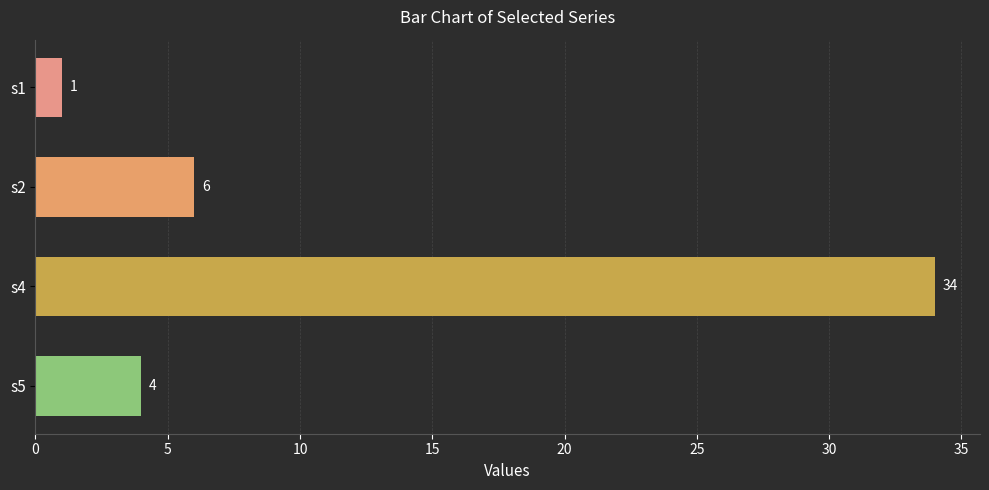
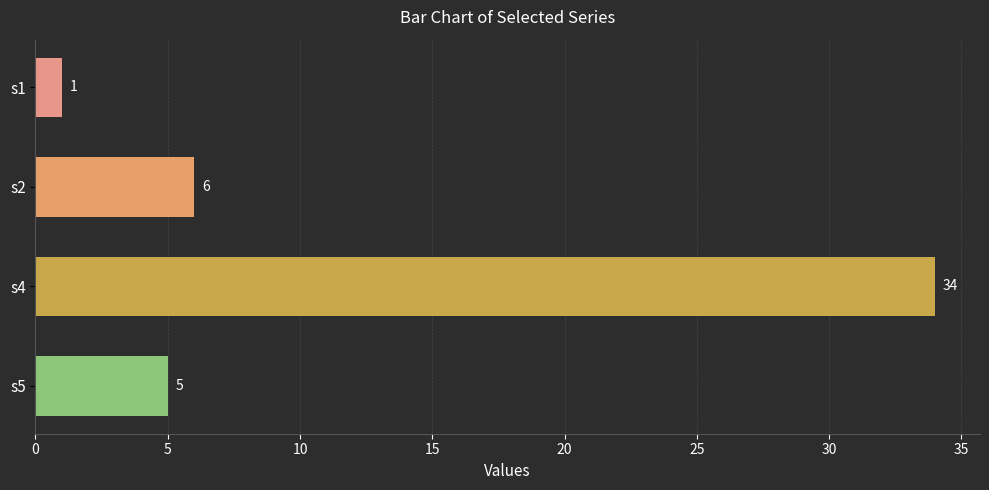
s5: 4 -> 5
